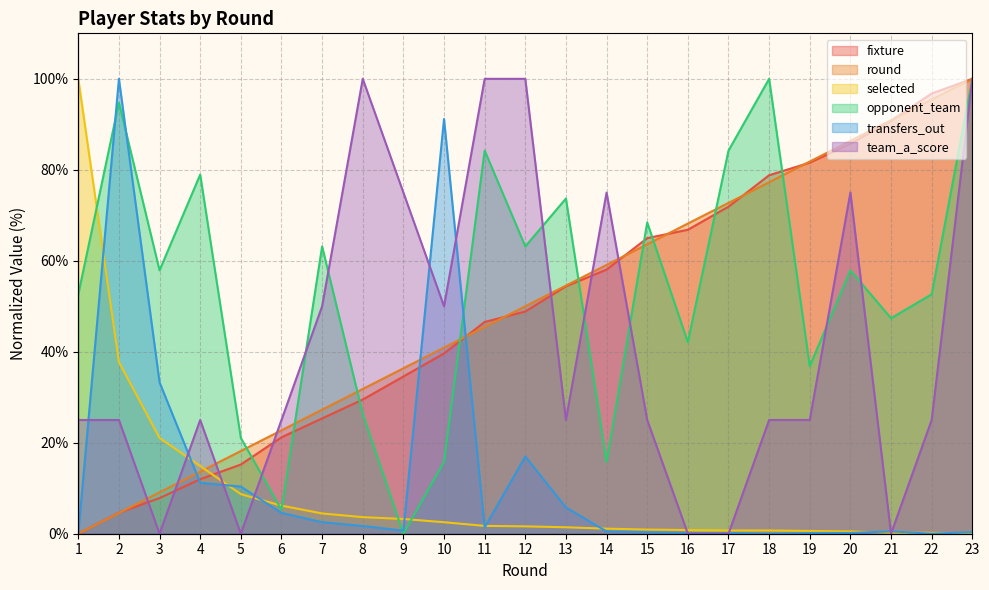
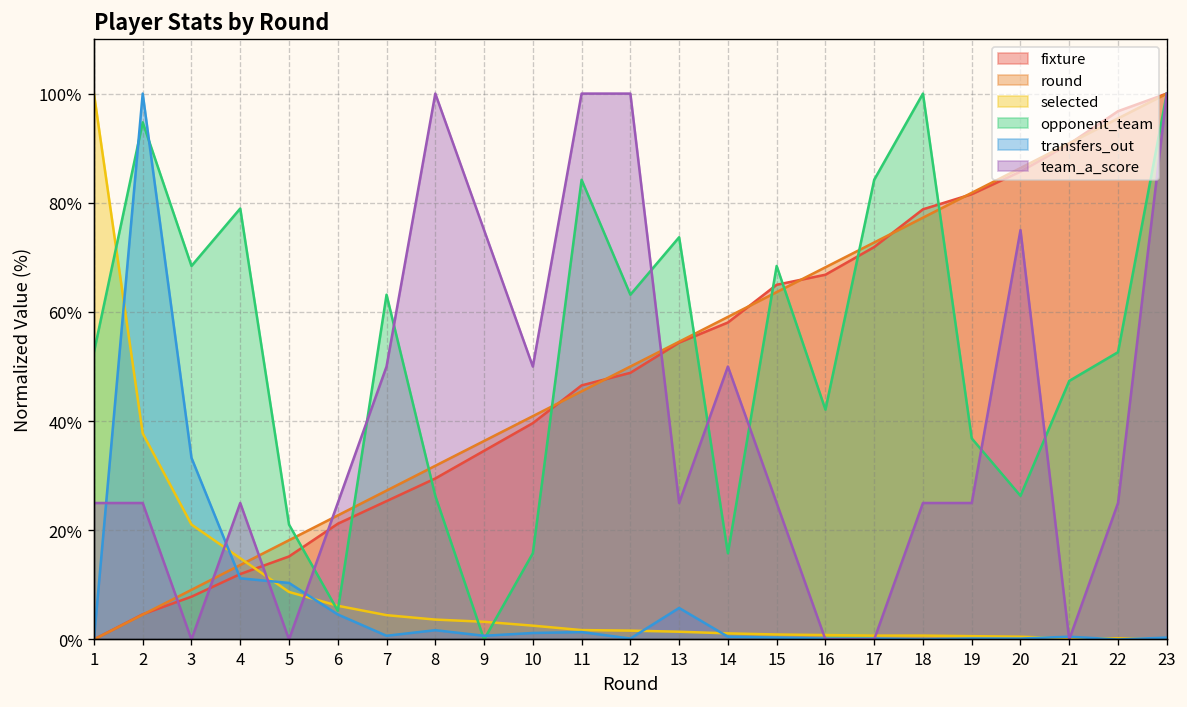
opponent_team, 3: 58% -> 68%
transfers_out, 7: 3% -> 1%
transfers_out, 10: 91% -> 1%
transfers_out, 12: 17% -> 0%
team_a_score, 14: 75% -> 50%
opponent_team, 20: 58% -> 26%
